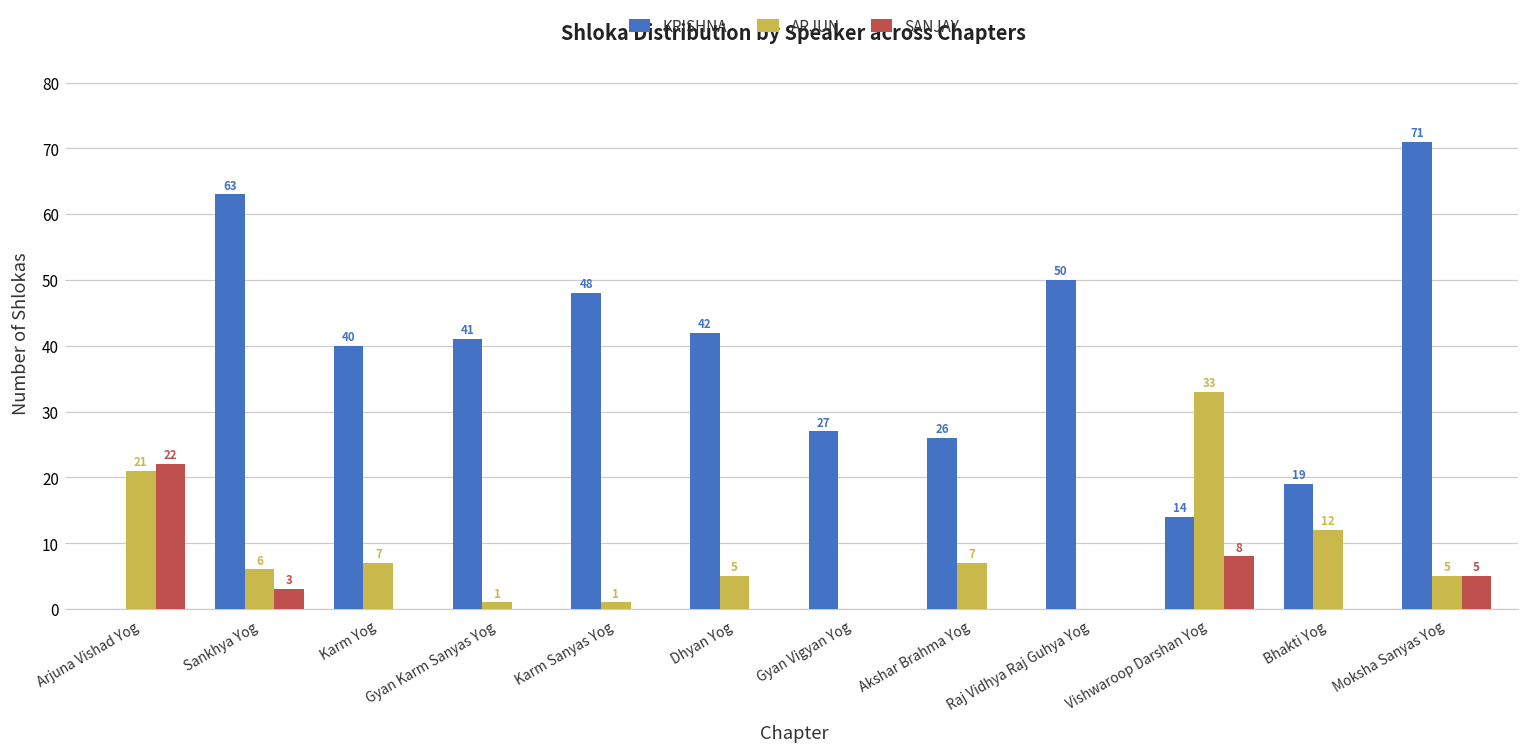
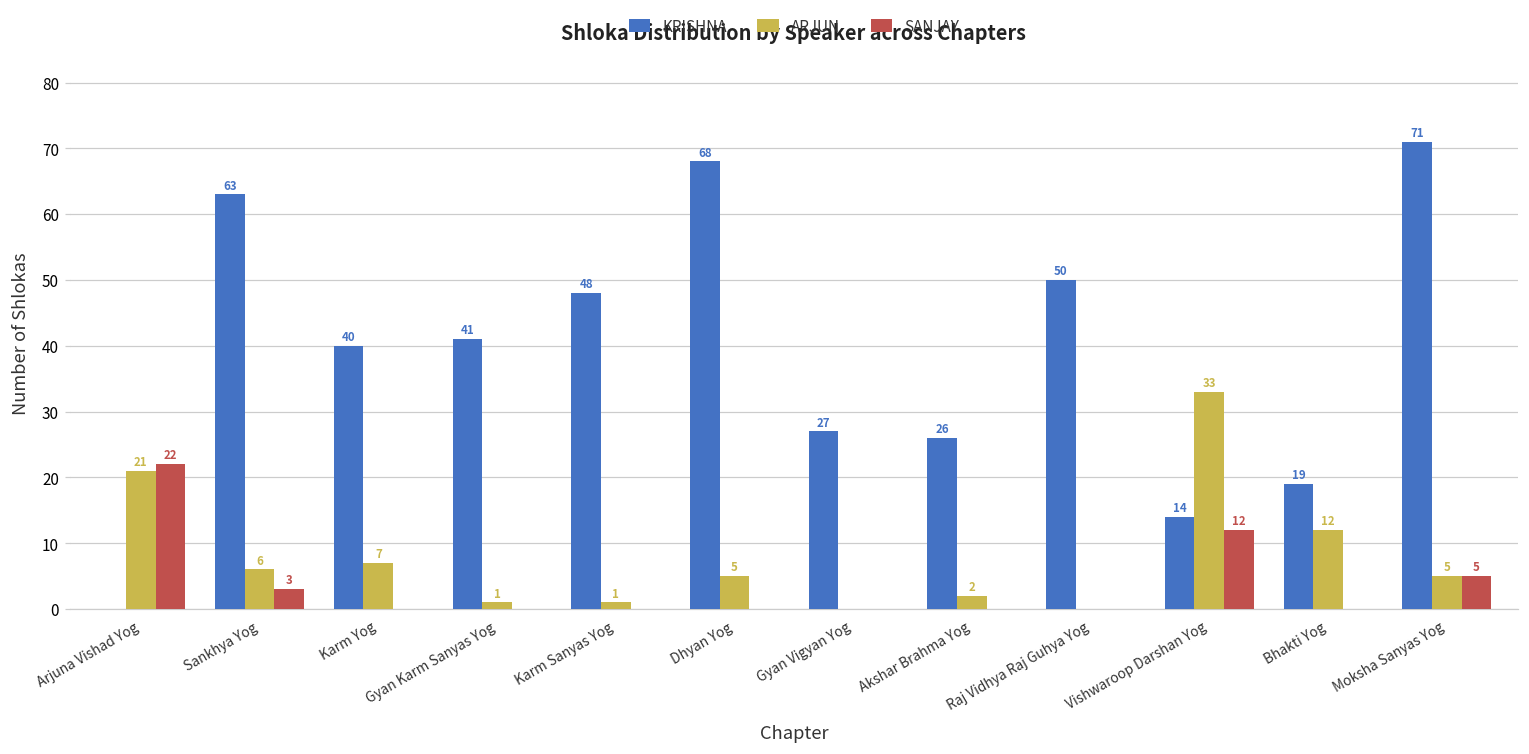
KRISHNA, Dhyan Yog: 42 -> 68
ARJUN, Akshar Brahma Yog: 7 -> 2
SANJAY, Vishwaroop Darshan Yog: 8 -> 12
